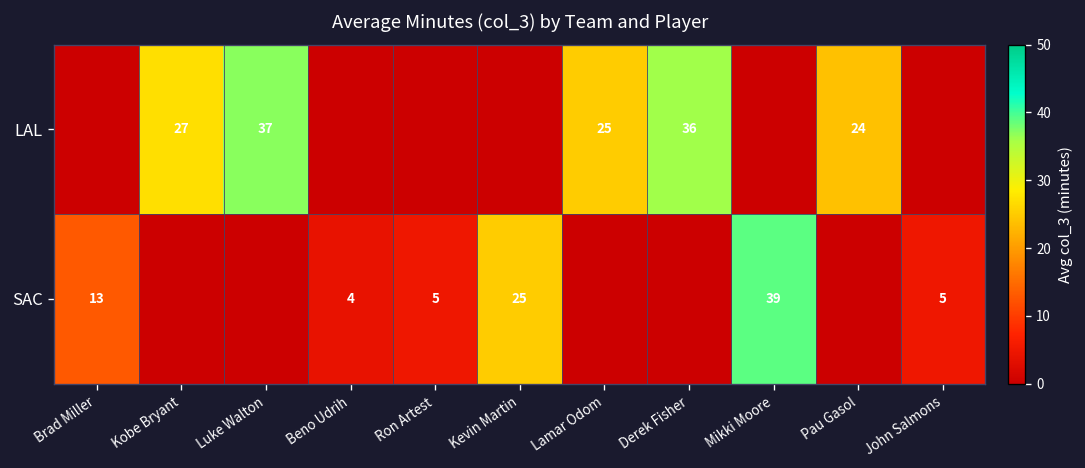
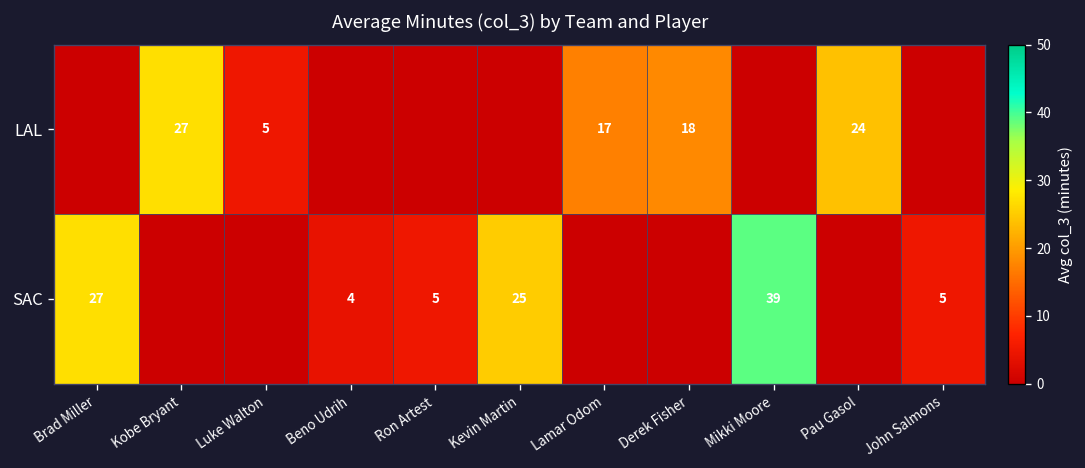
LAL, Luke Walton: 37 -> 5
LAL, Lamar Odom: 25 -> 17
LAL, Derek Fisher: 36 -> 18
SAC, Brad Miller: 13 -> 27
